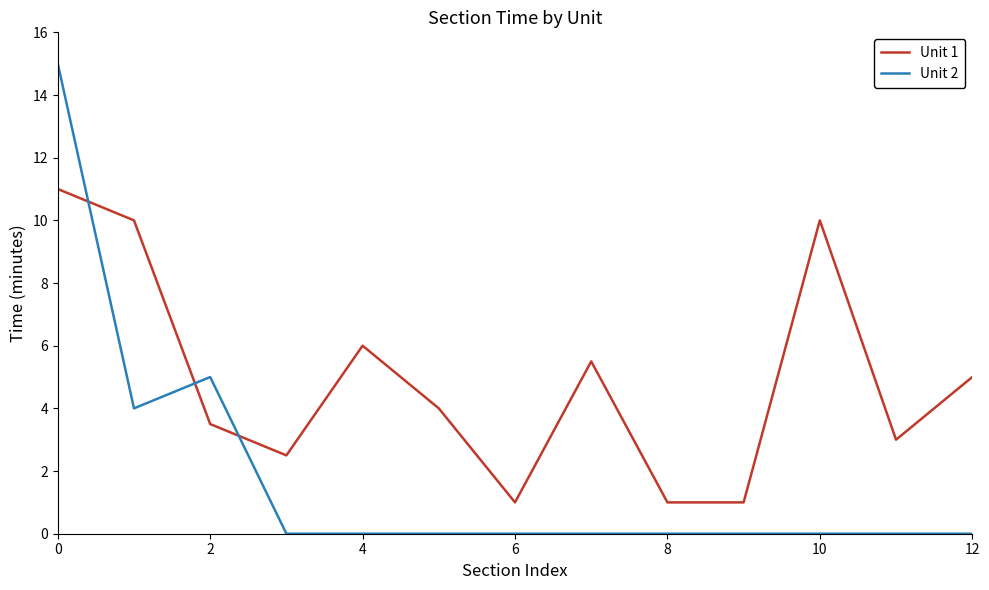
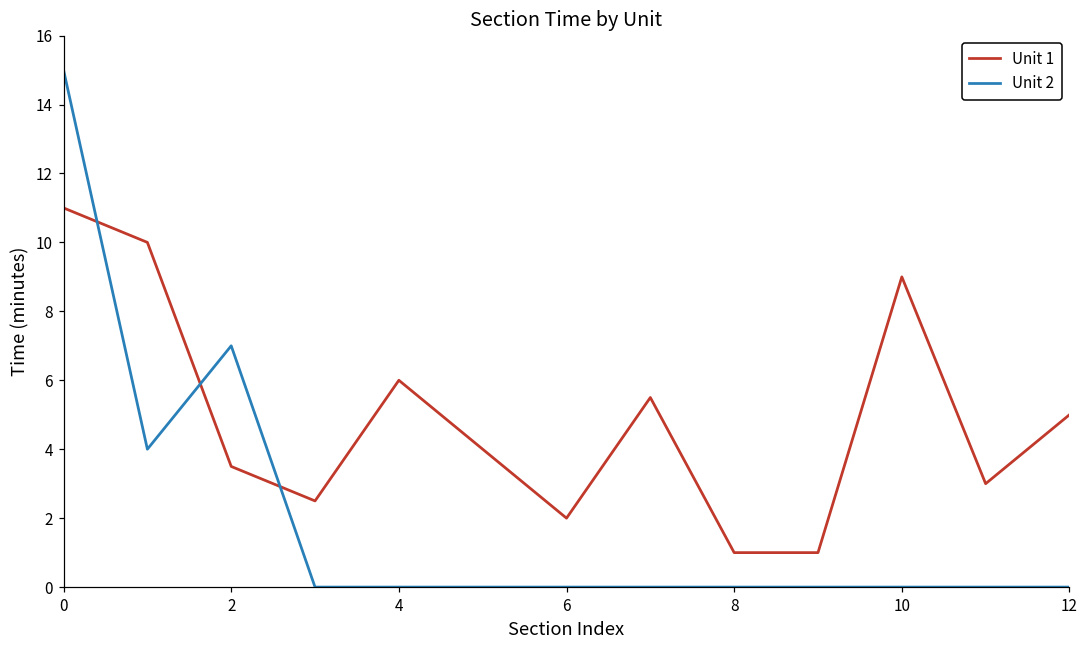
Unit 2, 2: 5 -> 7
Unit 1, 6: 1 -> 2
Unit 1, 10: 10 -> 9
